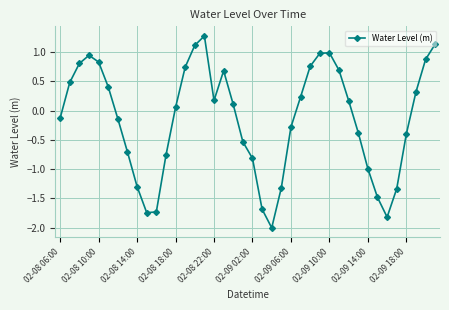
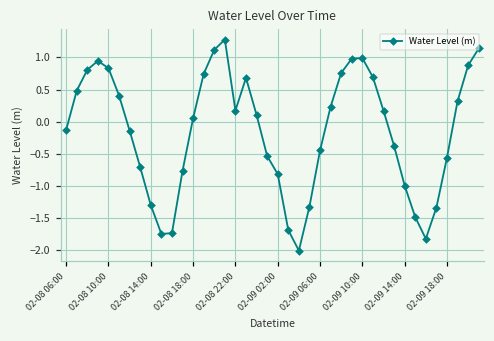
02-09 06:00: -0.3 -> -0.4
02-09 18:00: -0.4 -> -0.6
